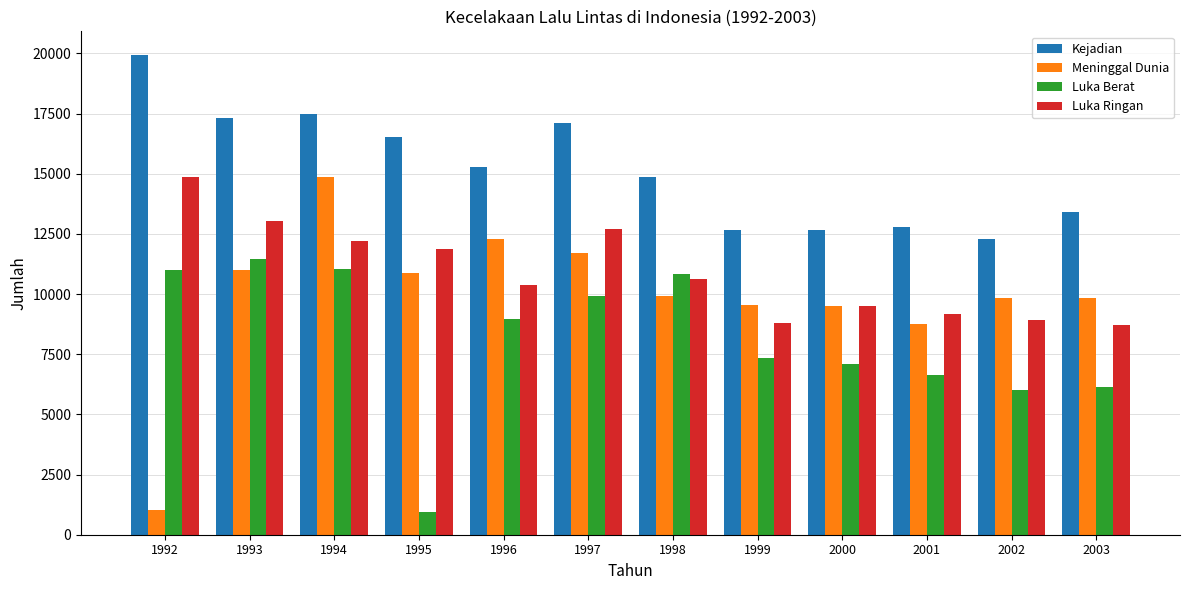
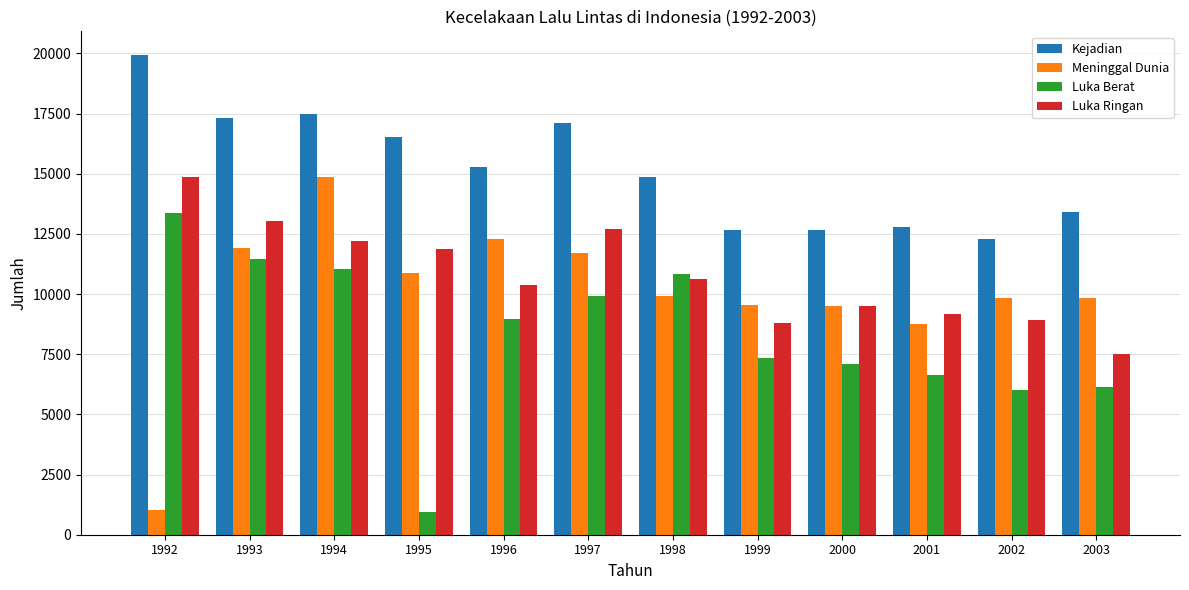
Luka Berat, 1992: 11000 -> 13400
Meninggal Dunia, 1993: 11000 -> 11900
Luka Ringan, 2003: 8700 -> 7500
